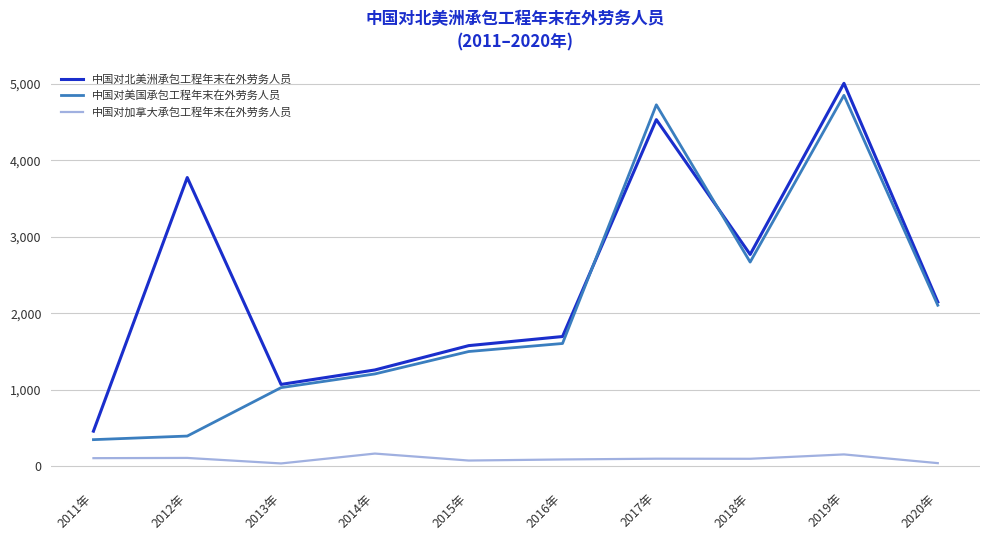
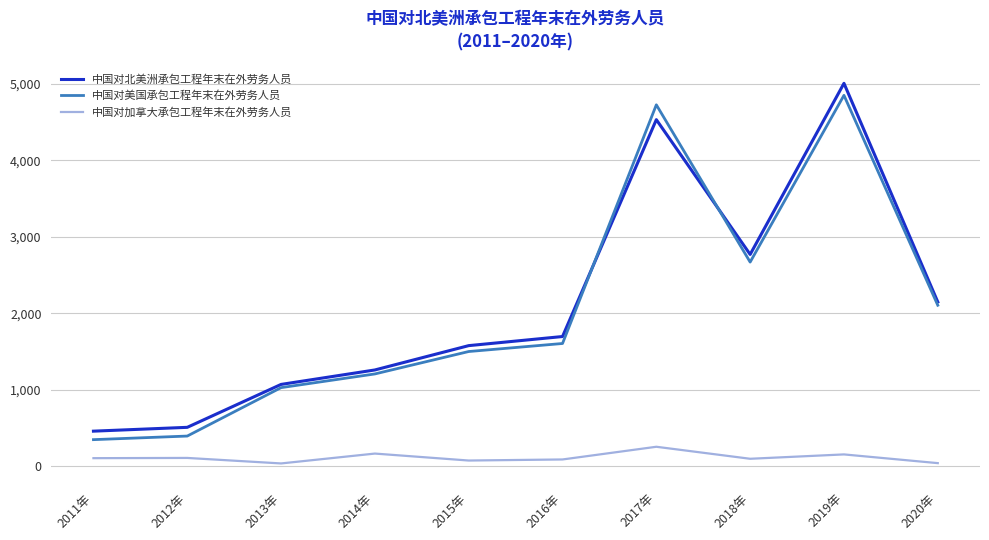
中国对北美洲承包工程年末在外劳务人员, 2012年: 3,800 -> 500
中国对加拿大承包工程年末在外劳务人员, 2017年: 100 -> 300
